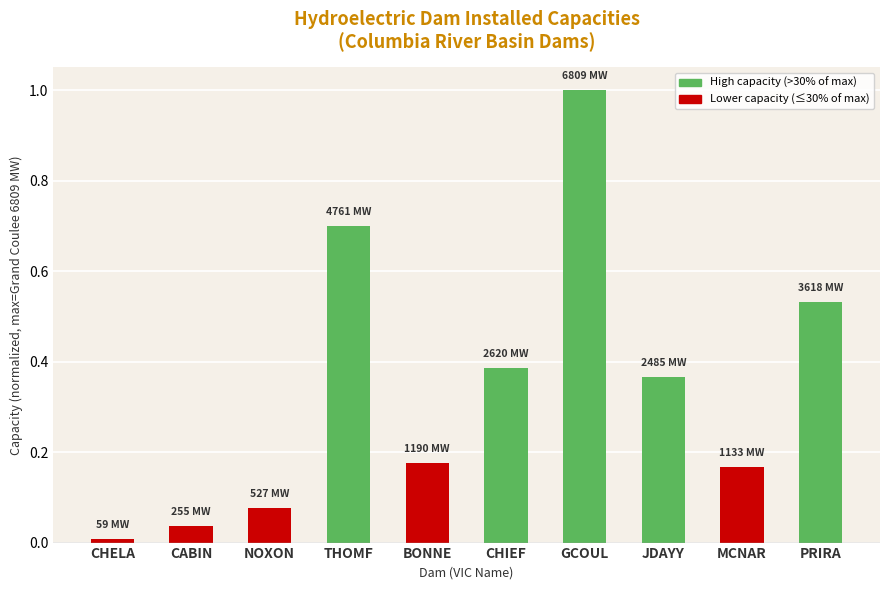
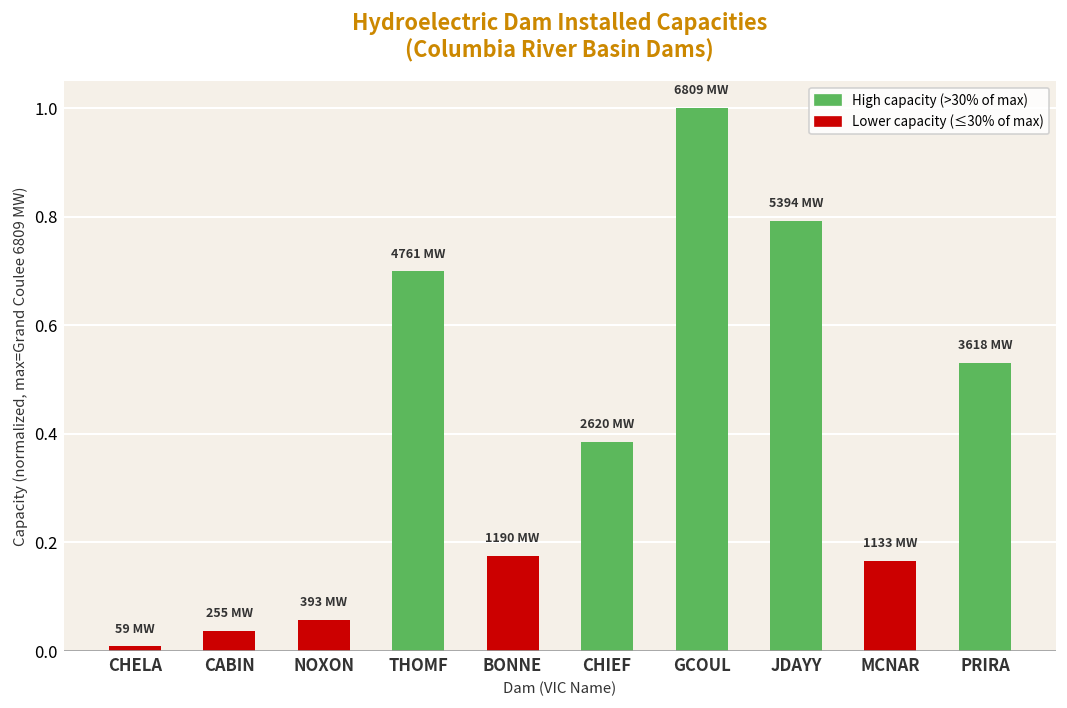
NOXON: 527 -> 393
JDAYY: 2485 -> 5394
